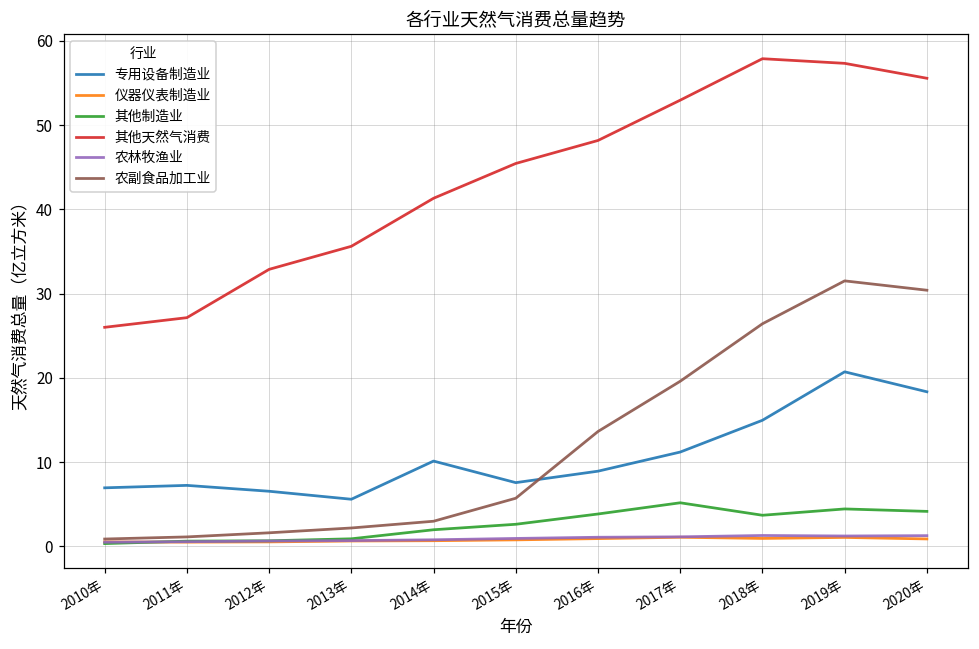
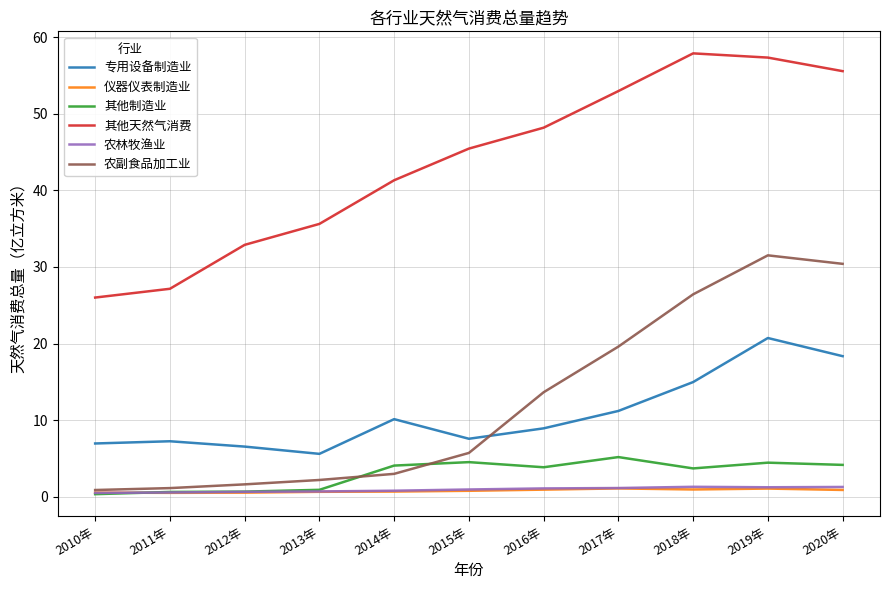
其他制造业, 2014年: 2 -> 4
其他制造业, 2015年: 3 -> 5
